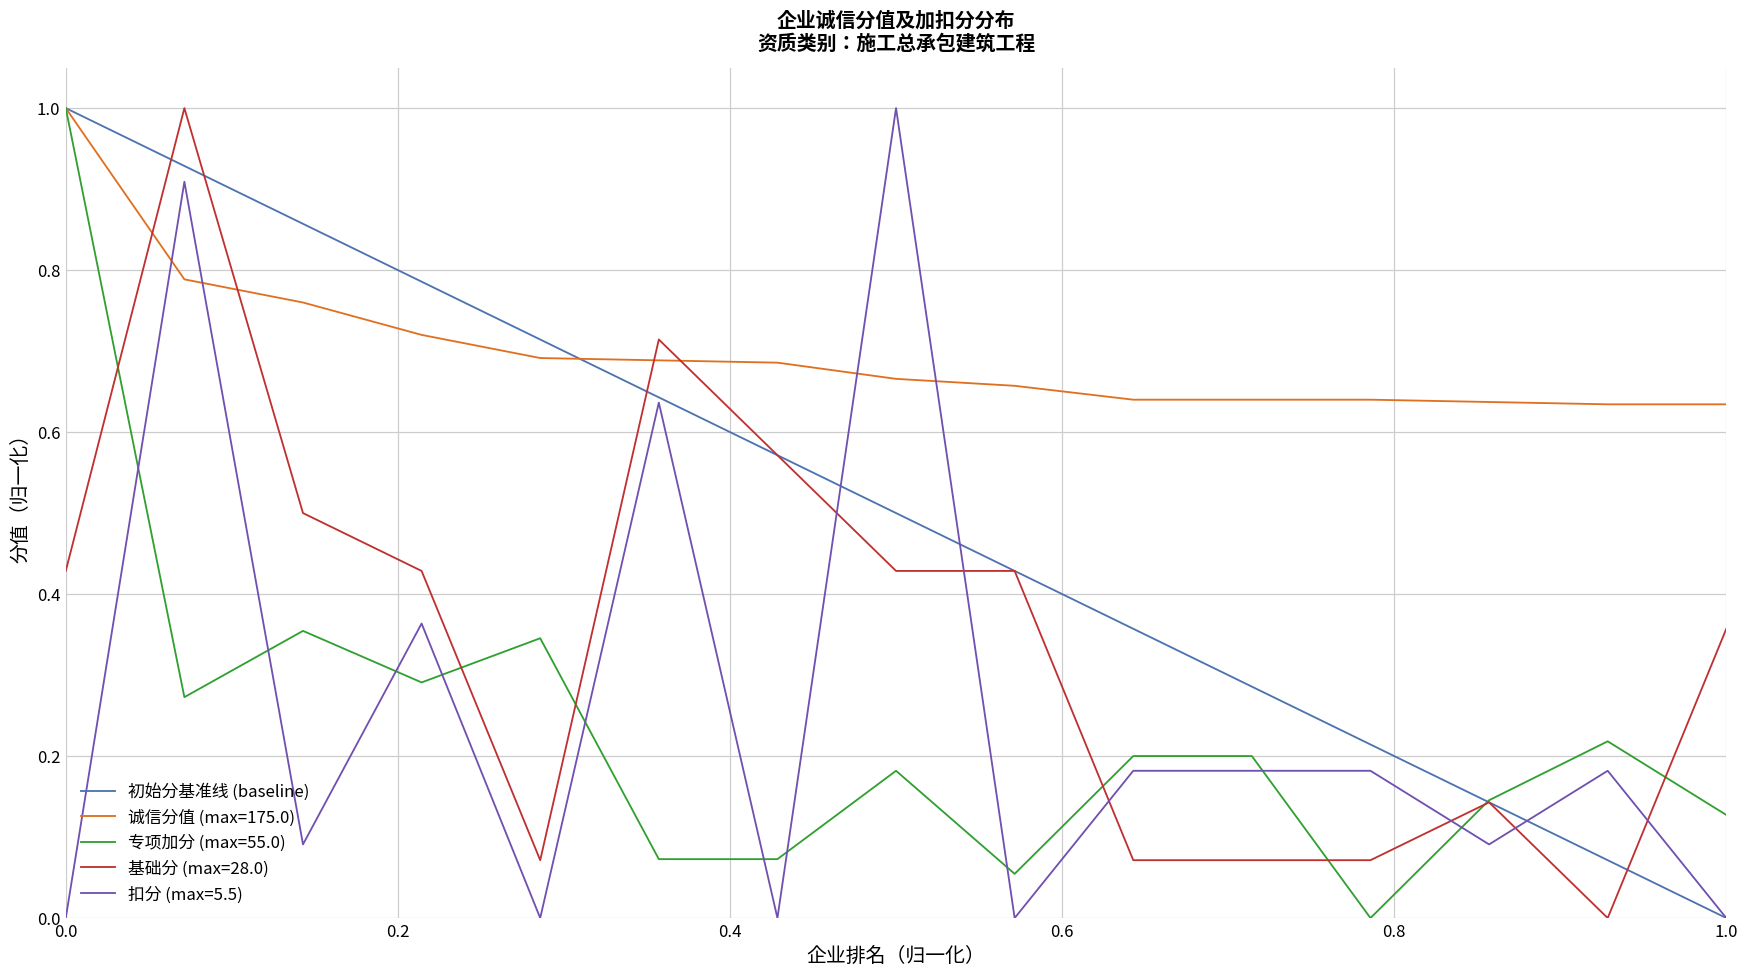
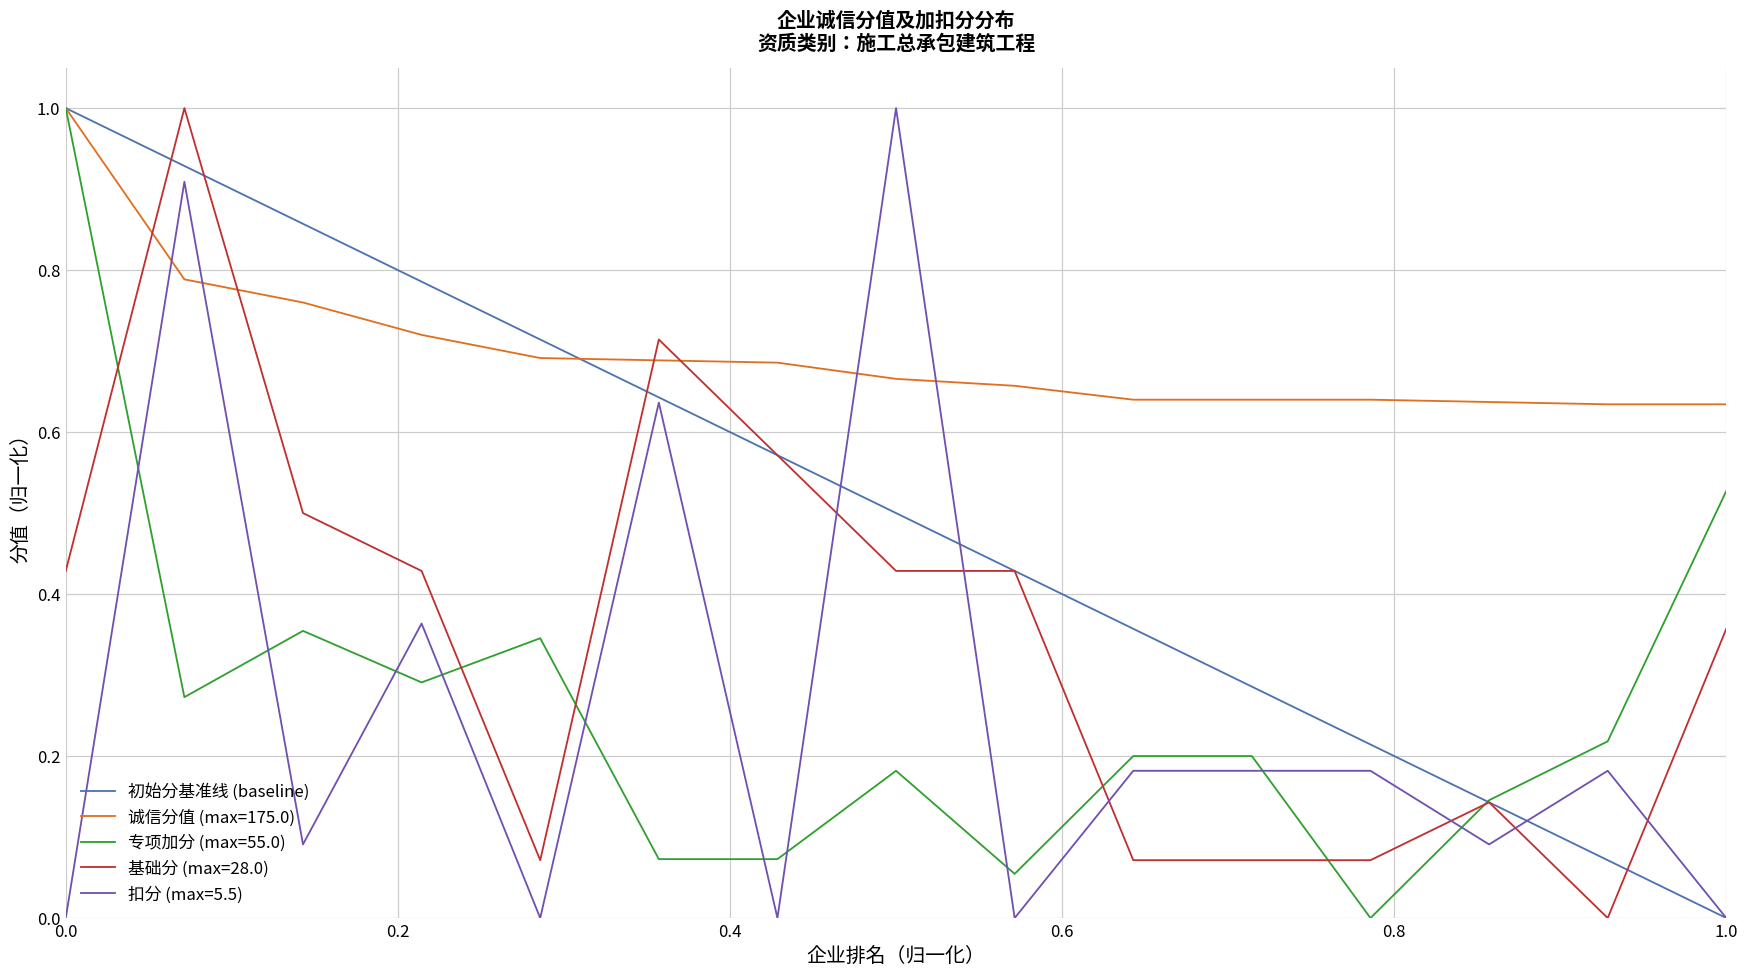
专项加分 (max=55.0), 1.0: 0.13 -> 0.53
